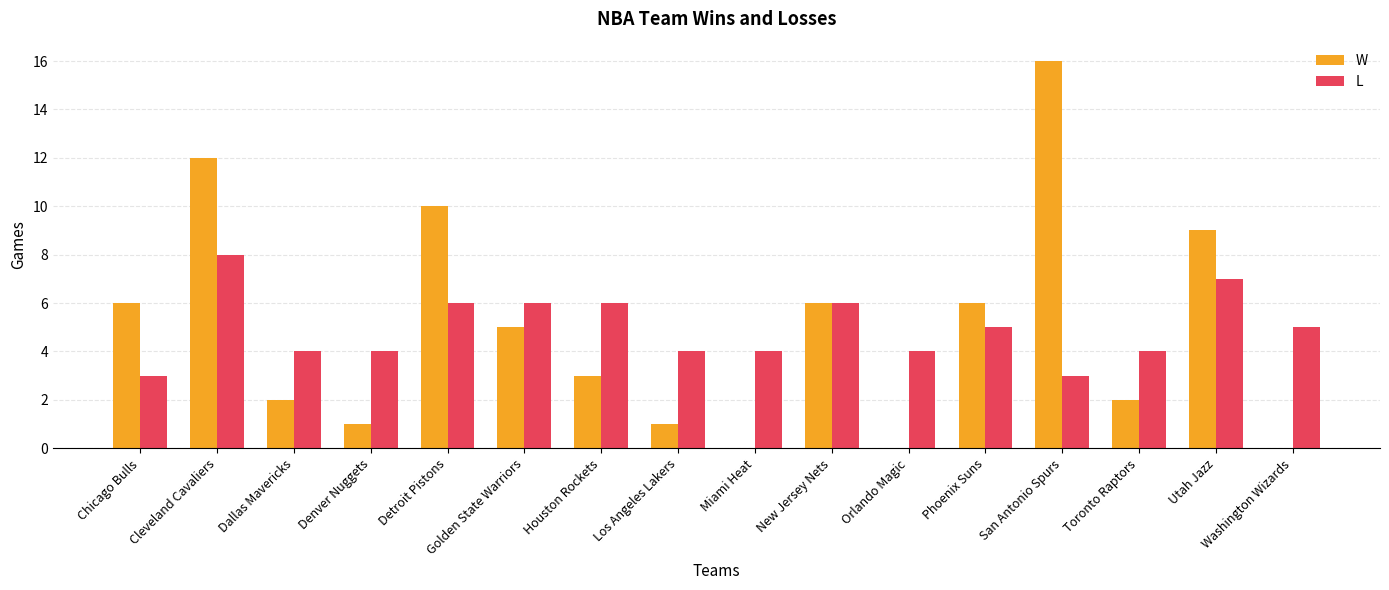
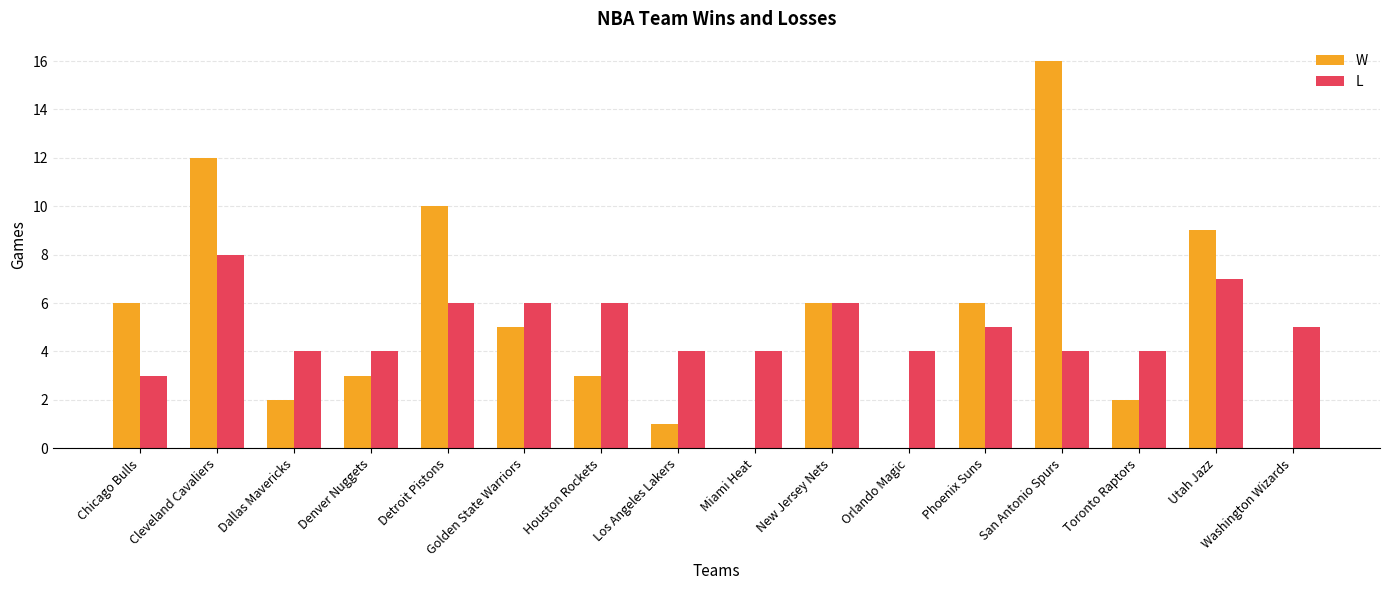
W, Denver Nuggets: 1 -> 3
L, San Antonio Spurs: 3 -> 4
